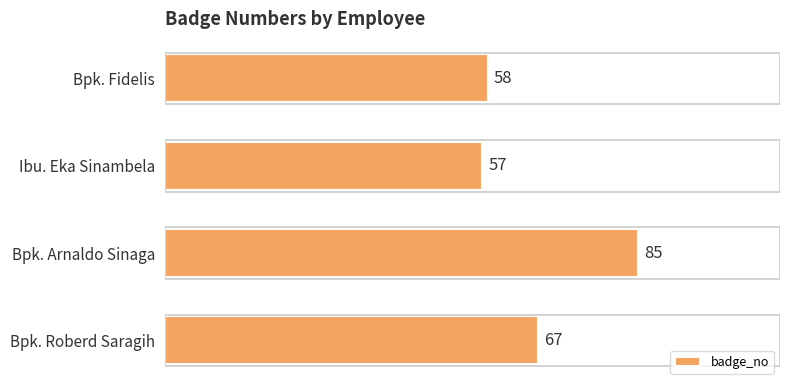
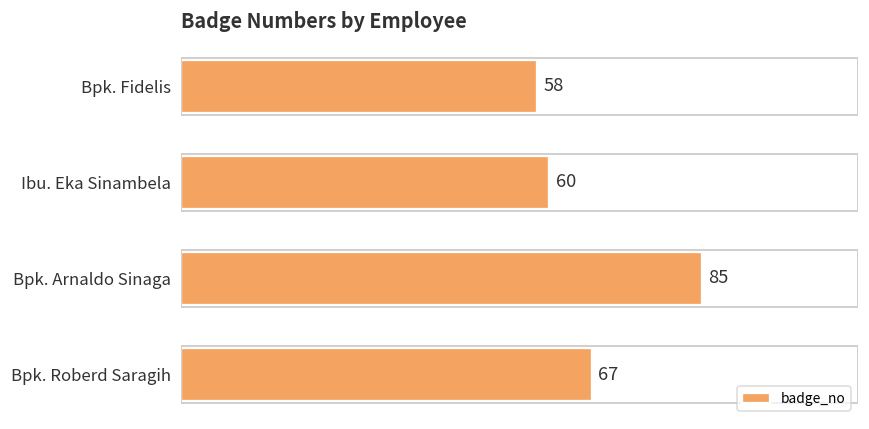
Ibu. Eka Sinambela: 57 -> 60
